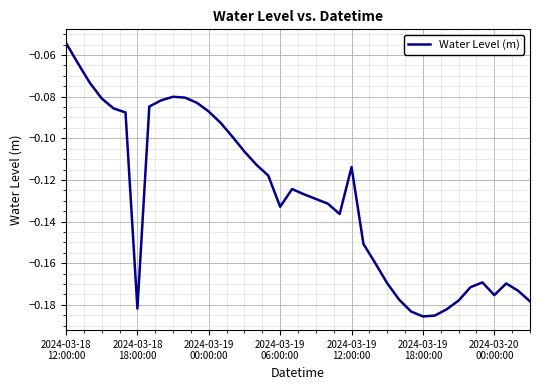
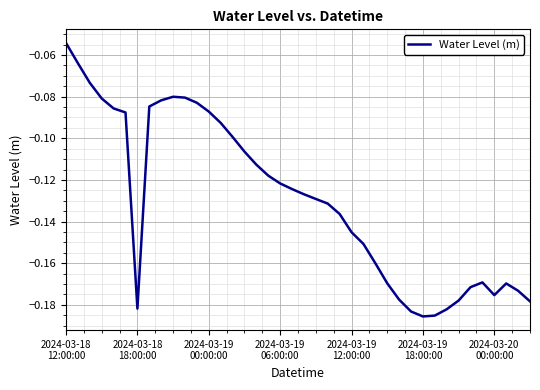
2024-03-19 06:00:00: -0.133 -> -0.122
2024-03-19 12:00:00: -0.114 -> -0.145
